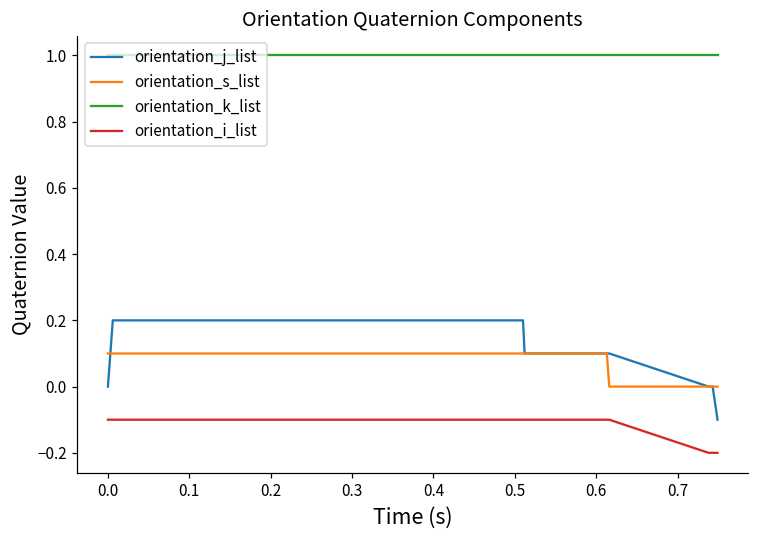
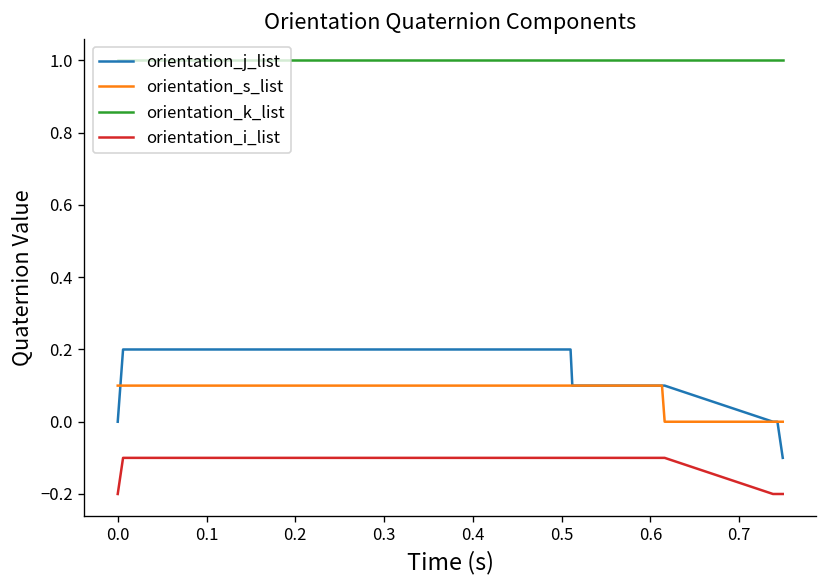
orientation_i_list, 0.0: -0.1 -> -0.2
